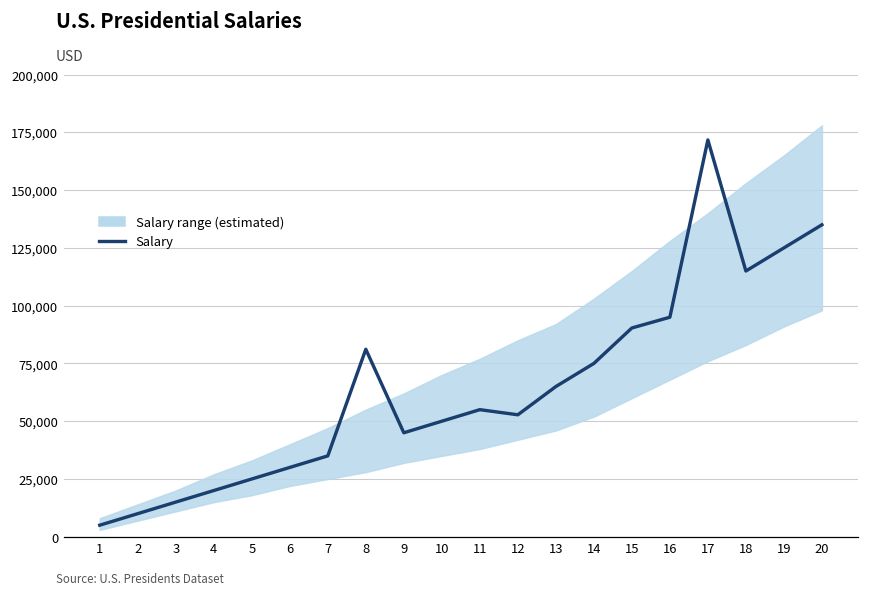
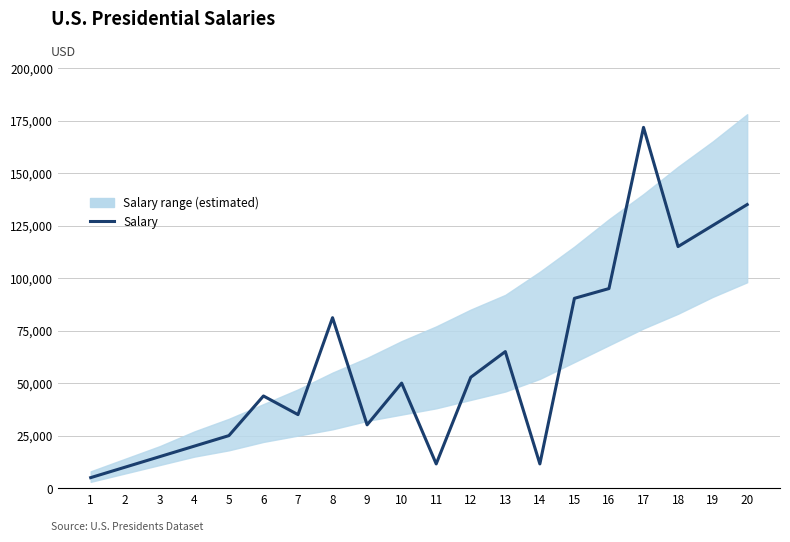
Salary, 6: 30,000 -> 44,000
Salary, 9: 45,000 -> 30,000
Salary, 11: 55,000 -> 12,000
Salary, 14: 75,000 -> 12,000
